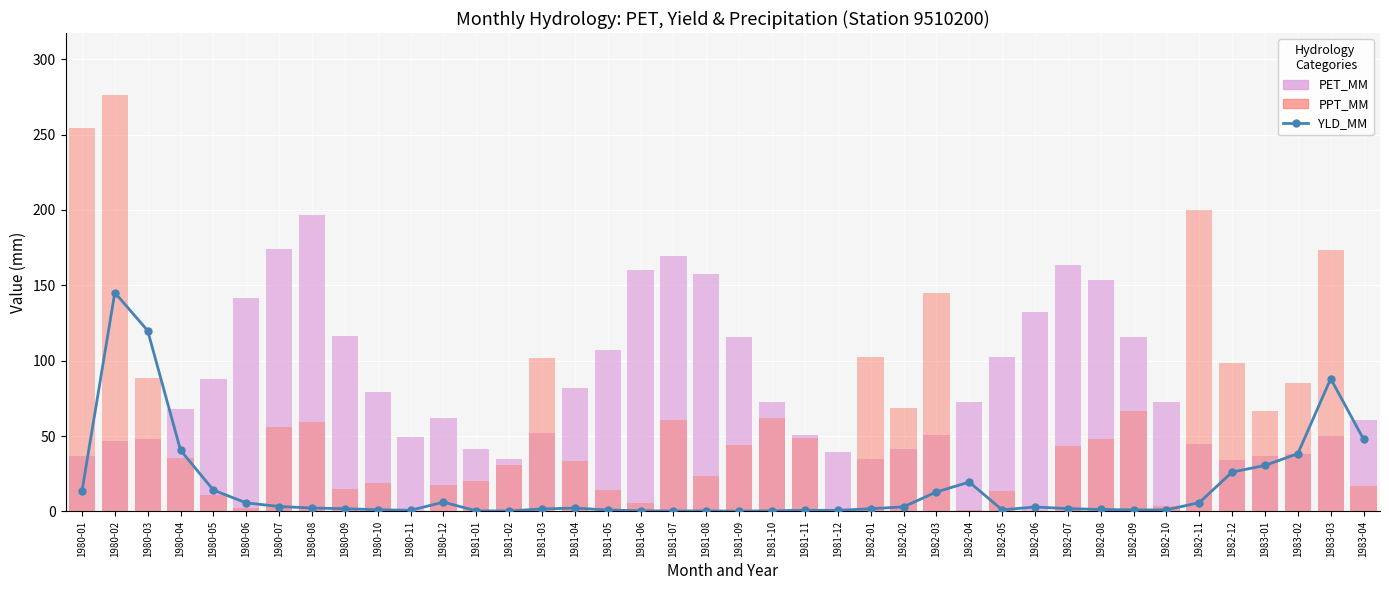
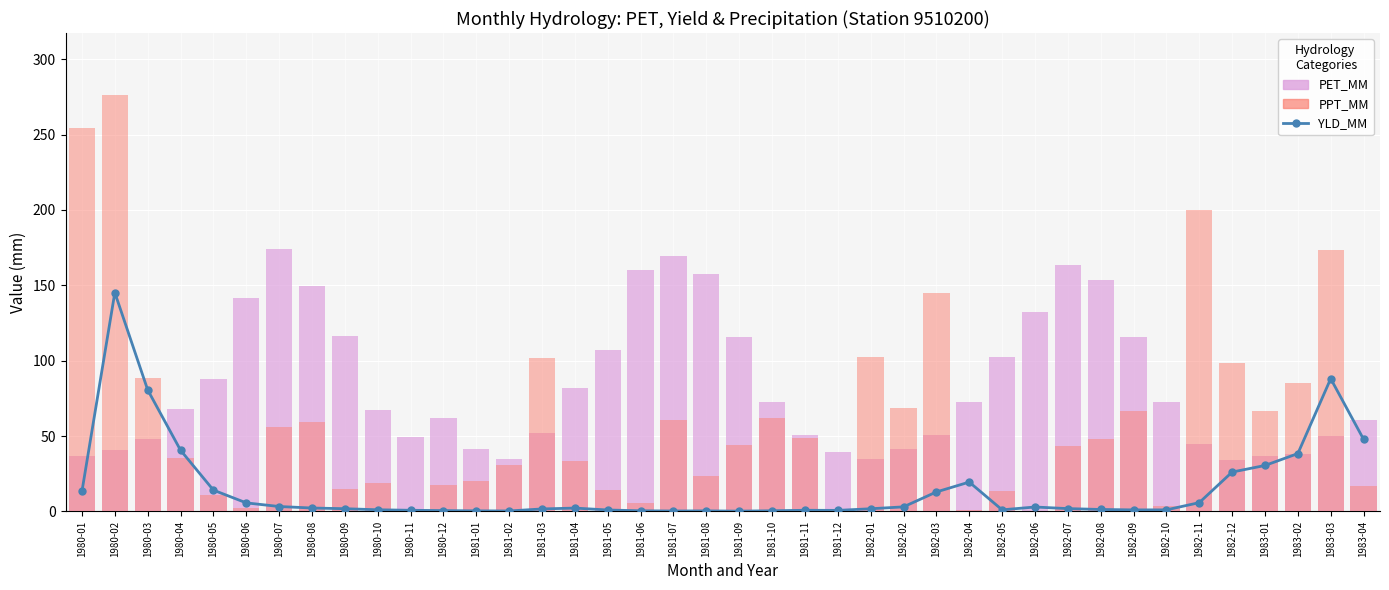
PET_MM, 1980-02: 46 -> 41
YLD_MM, 1980-03: 120 -> 81
PET_MM, 1980-08: 197 -> 149
PET_MM, 1980-10: 79 -> 67
YLD_MM, 1980-12: 6 -> 1
